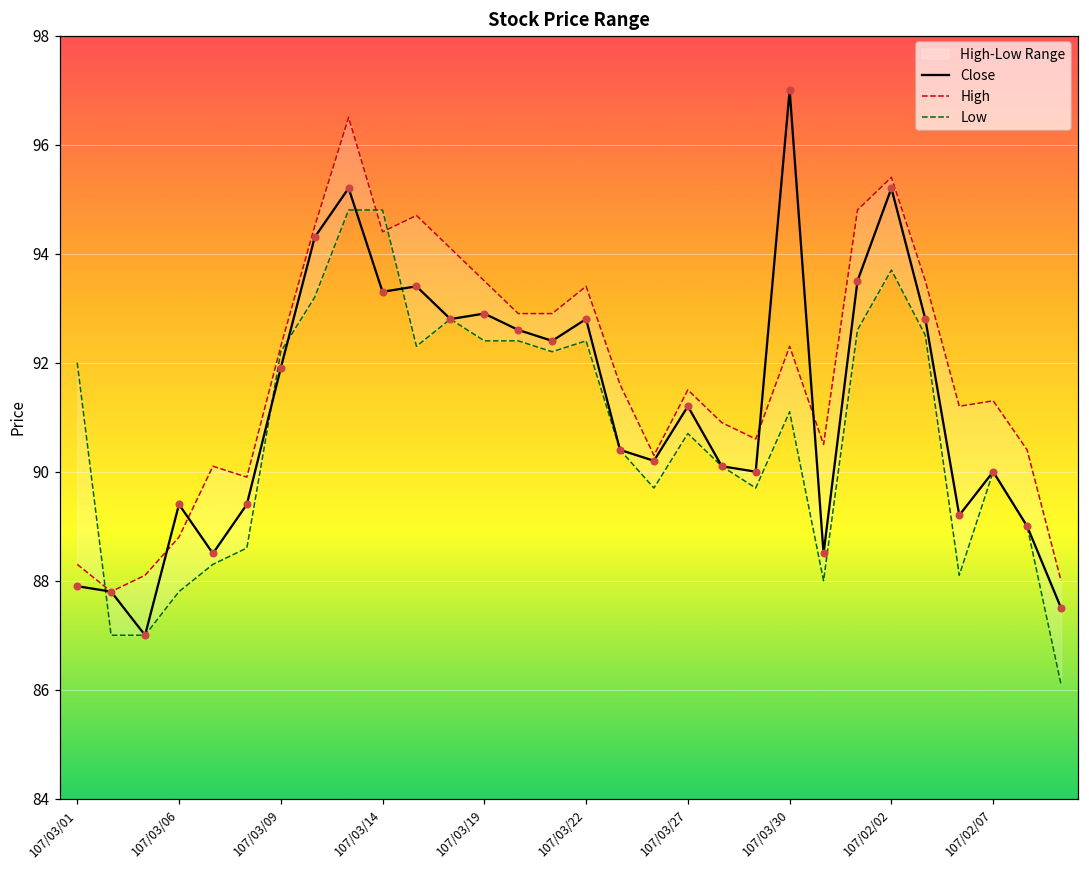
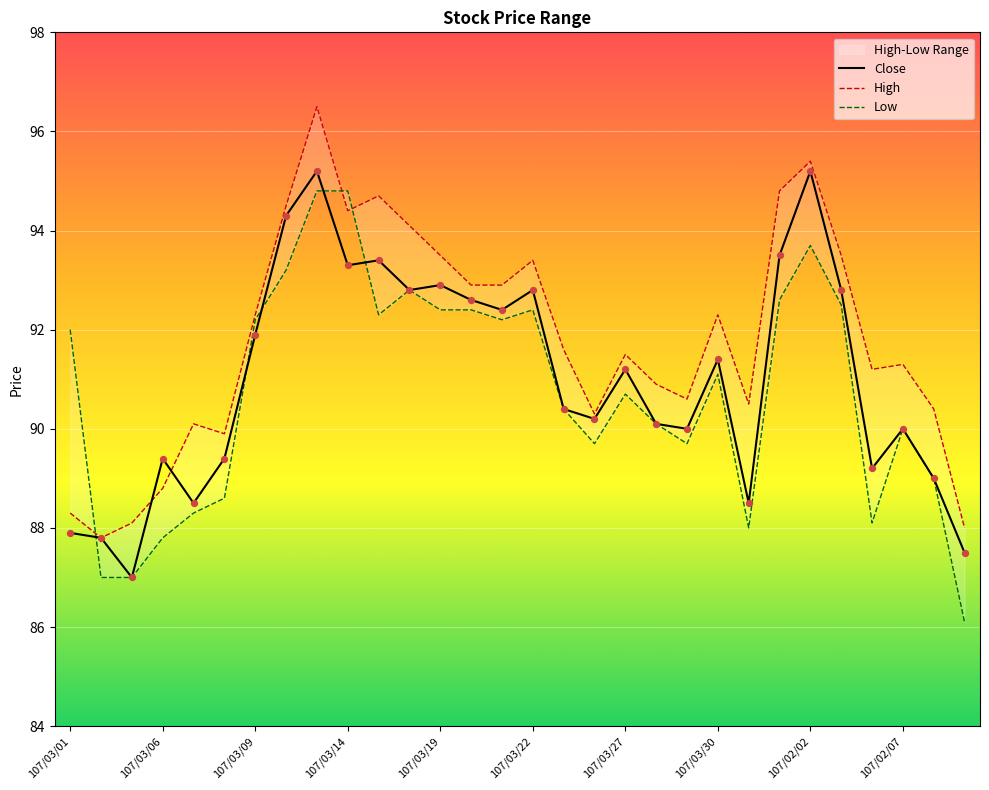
Close, 107/03/30: 97.0 -> 91.4
